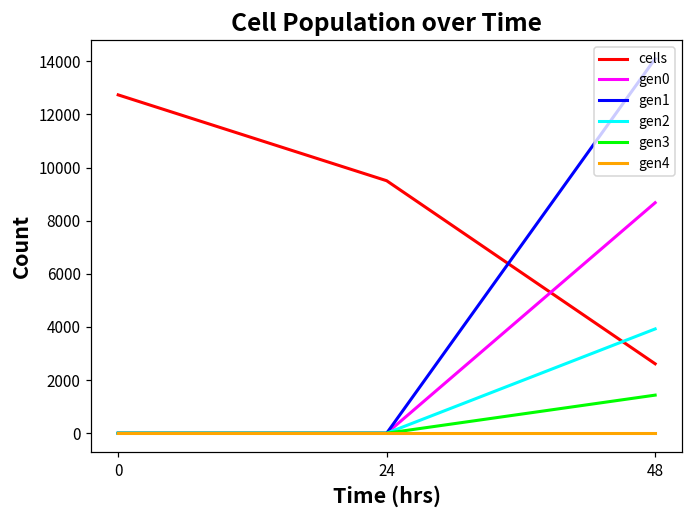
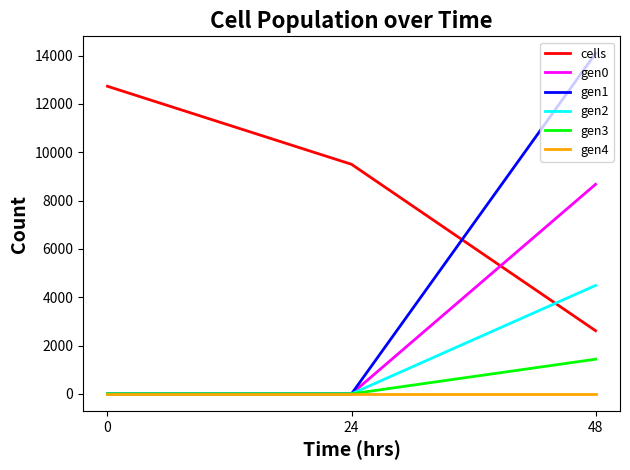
gen2, 48: 3900 -> 4500
